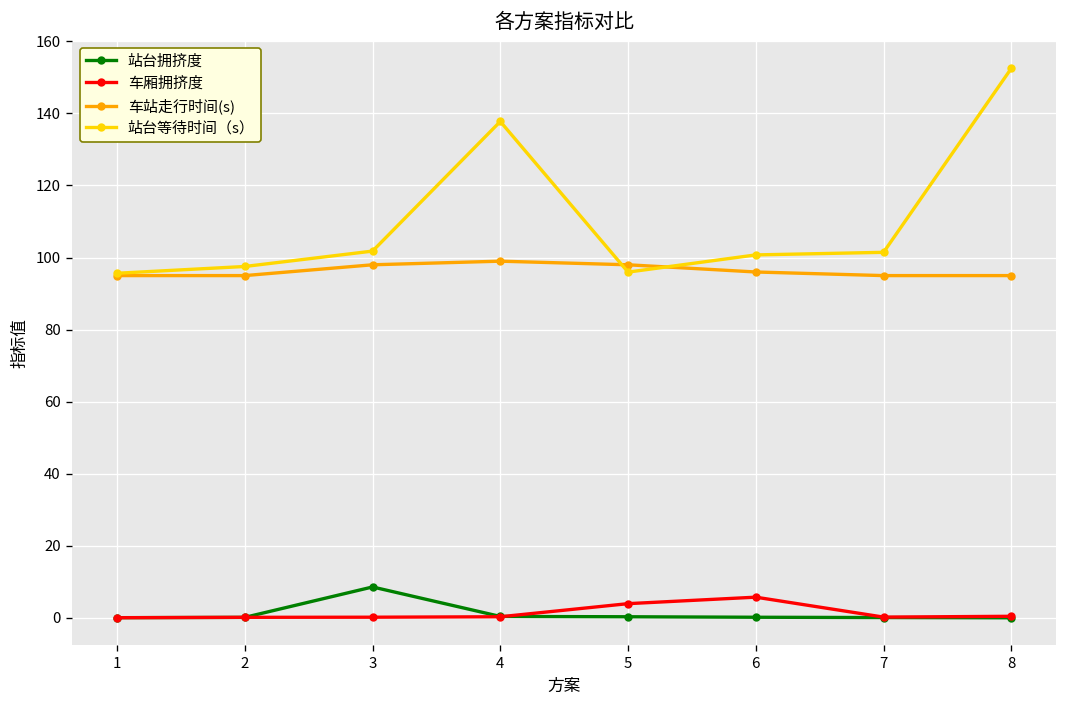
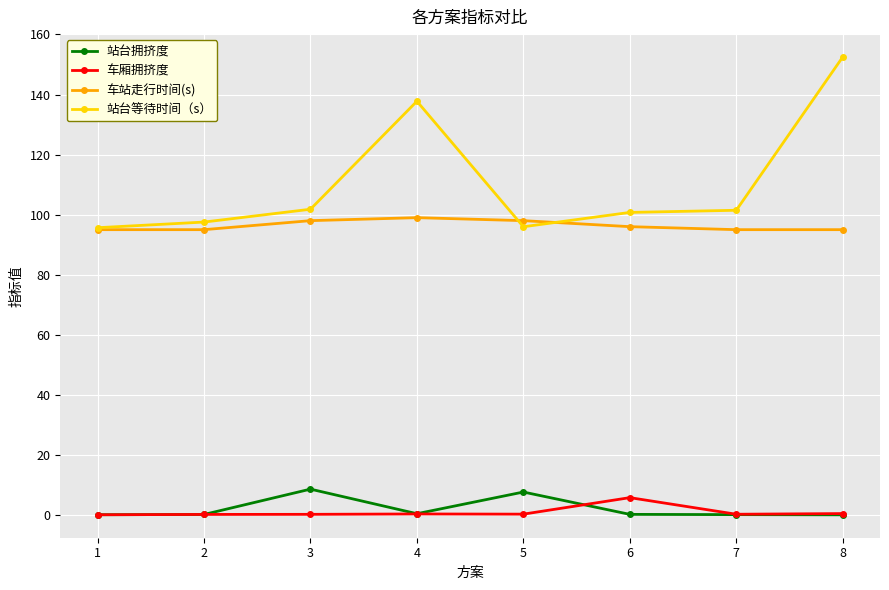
站台拥挤度, 5: 0 -> 8
车厢拥挤度, 5: 4 -> 0
